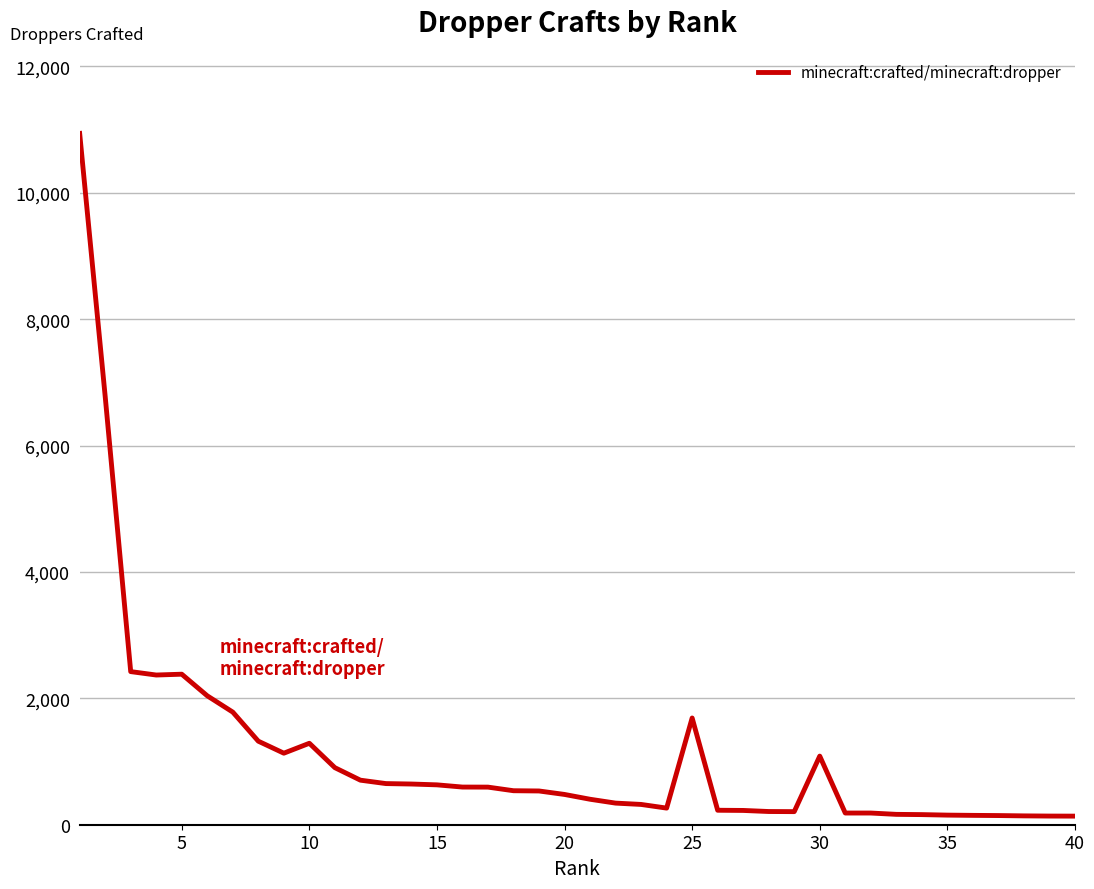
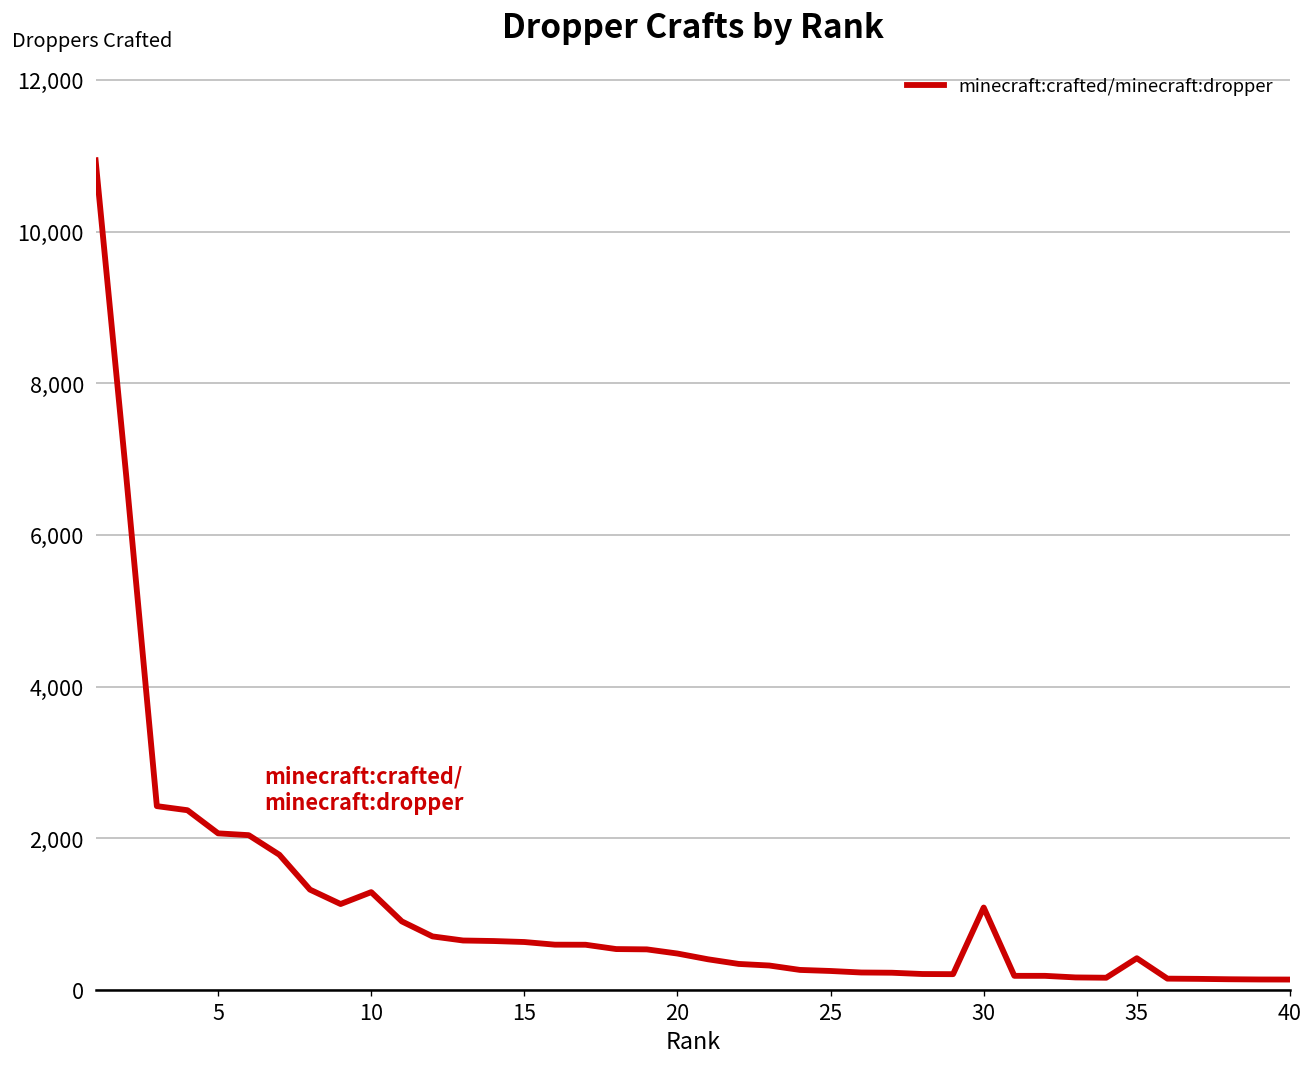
5: 2,400 -> 2,100
25: 1,700 -> 200
35: 200 -> 400
